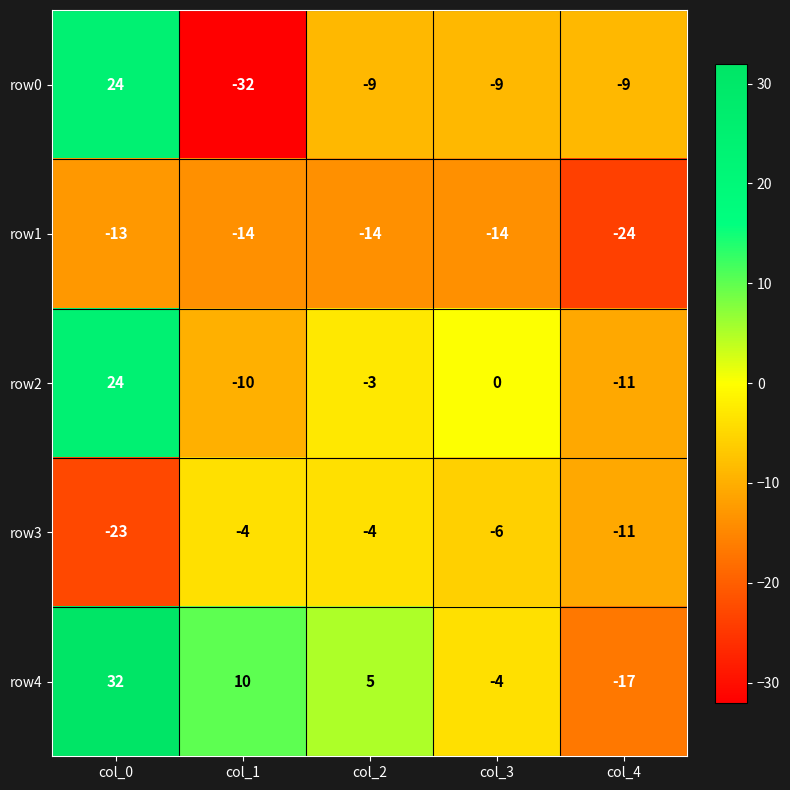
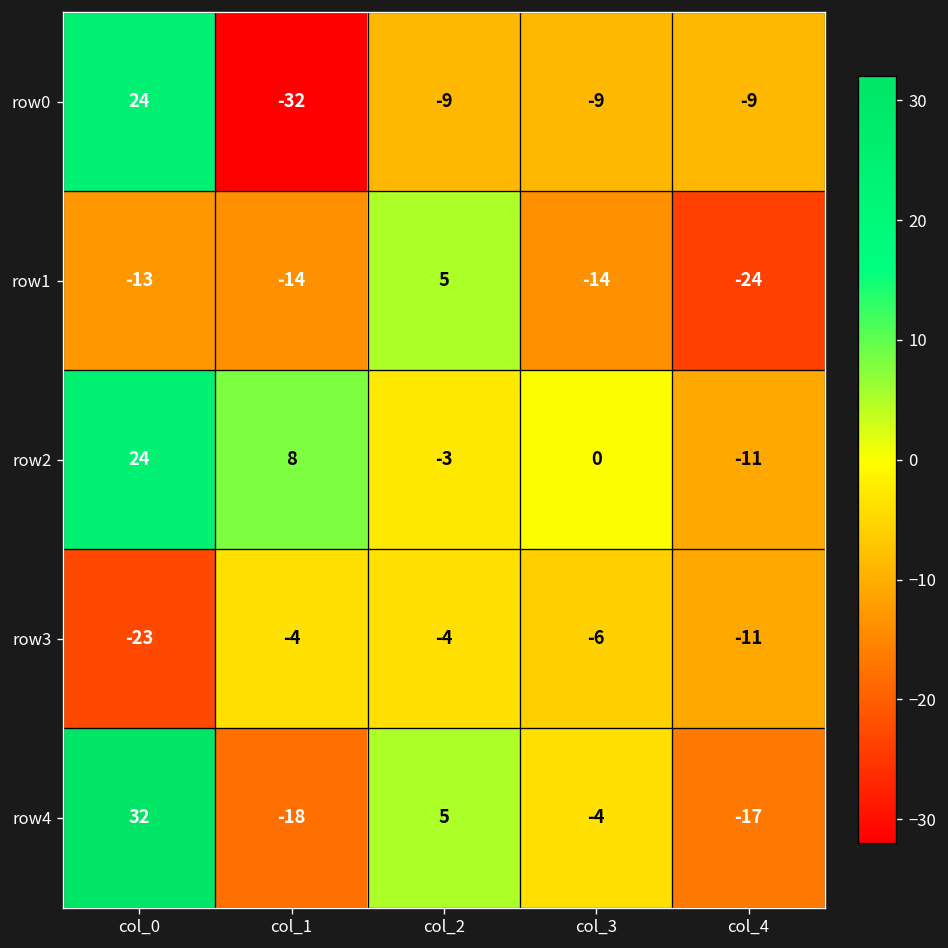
row1, col_2: -14 -> 5
row2, col_1: -10 -> 8
row4, col_1: 10 -> -18
